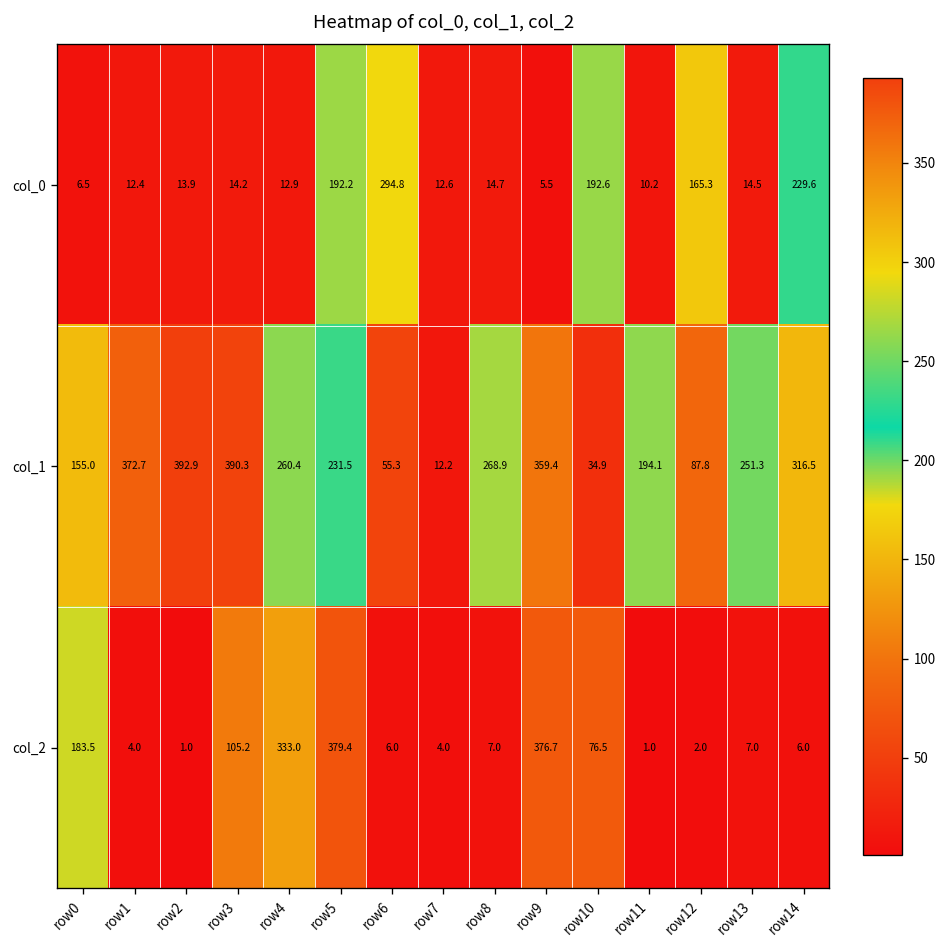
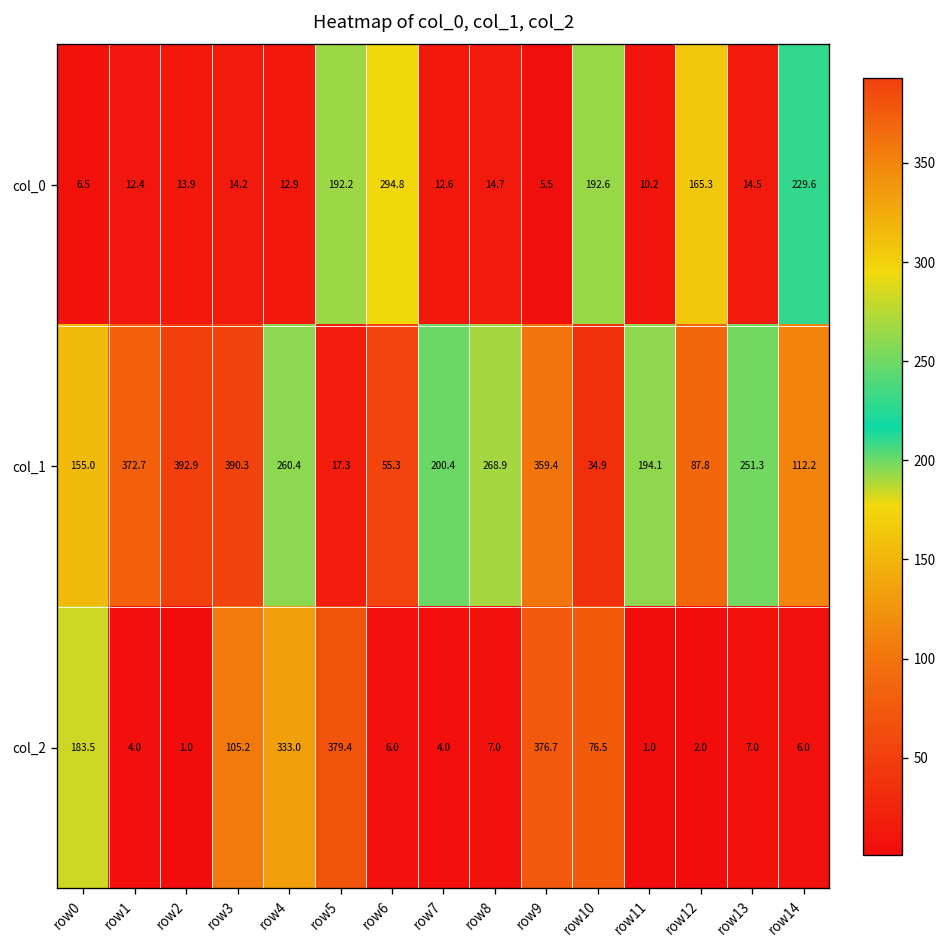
col_1, row5: 231.5 -> 17.3
col_1, row7: 12.2 -> 200.4
col_1, row14: 316.5 -> 112.2
